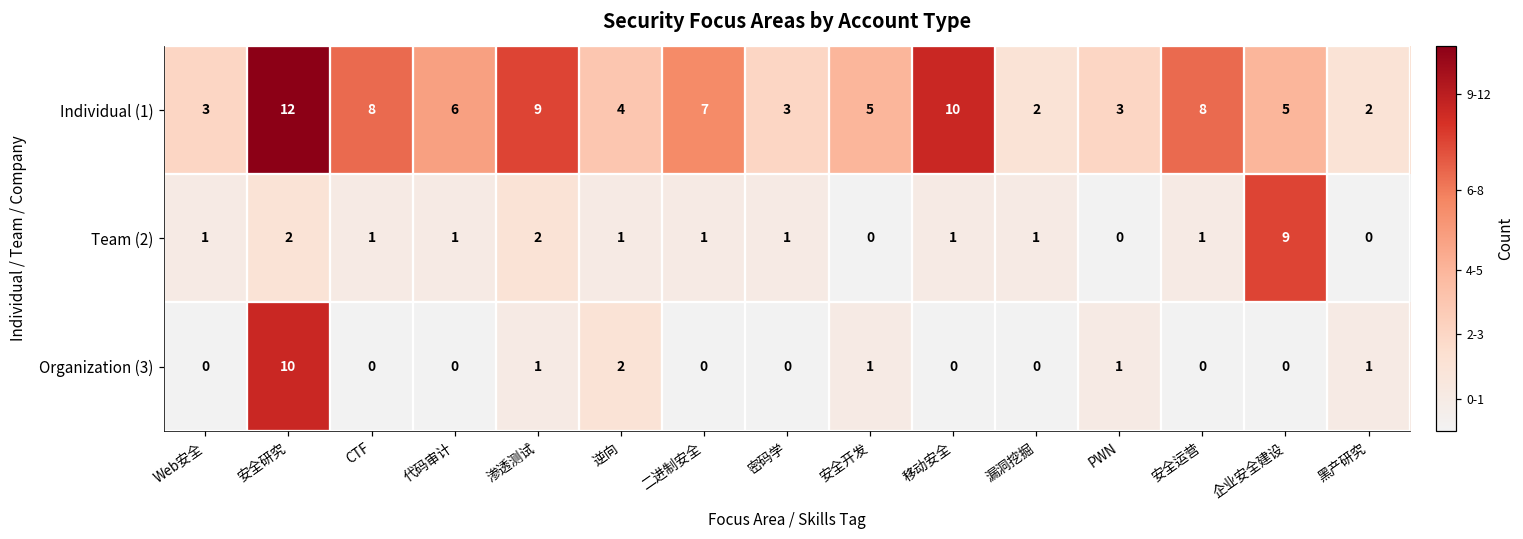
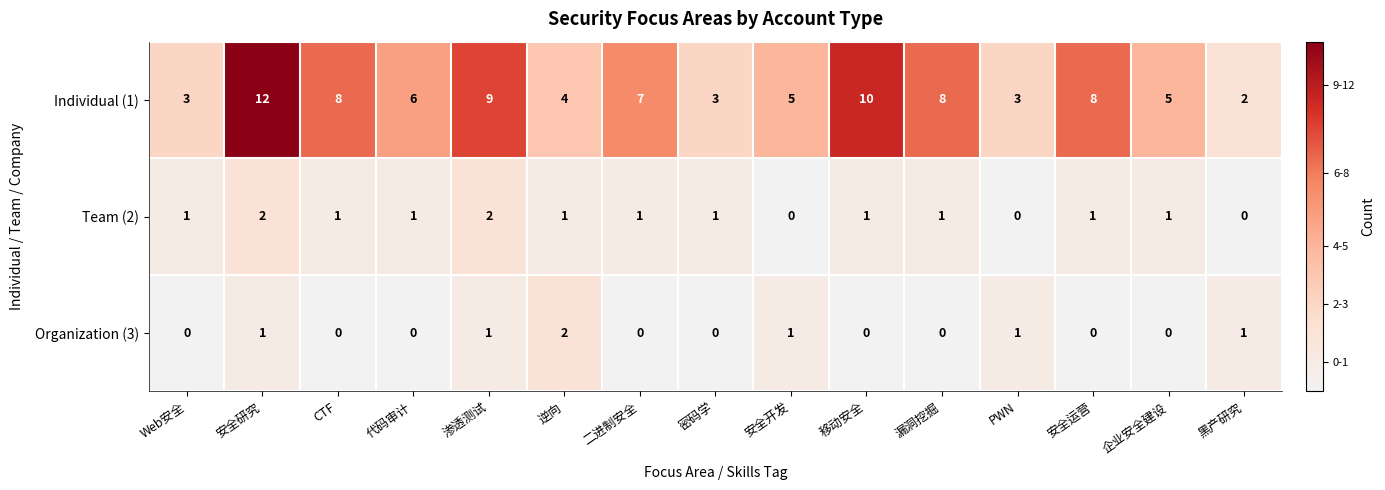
Individual (1), 漏洞挖掘: 2 -> 8
Team (2), 企业安全建设: 9 -> 1
Organization (3), 安全研究: 10 -> 1
